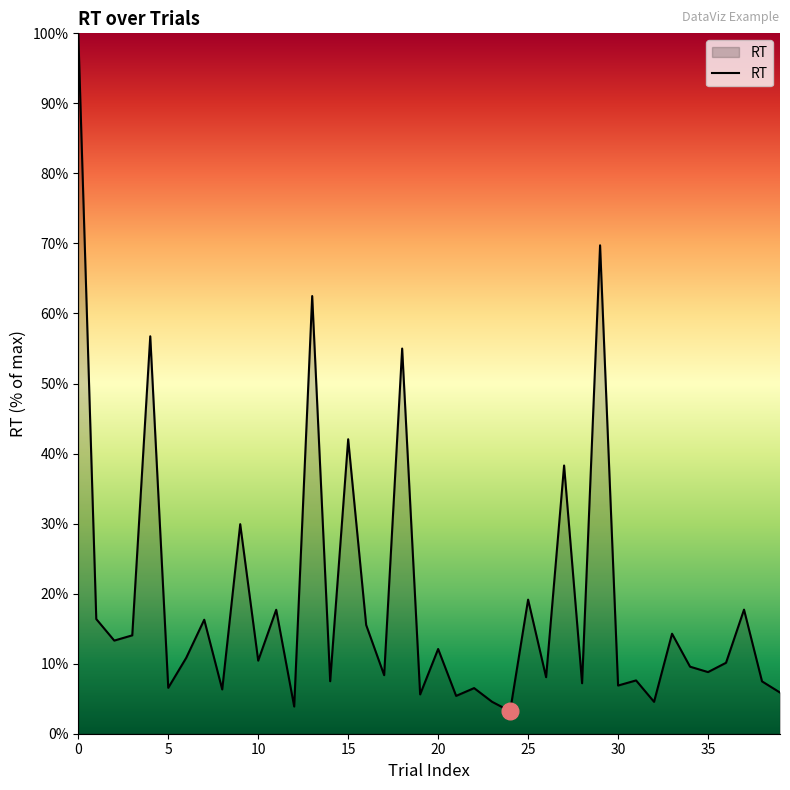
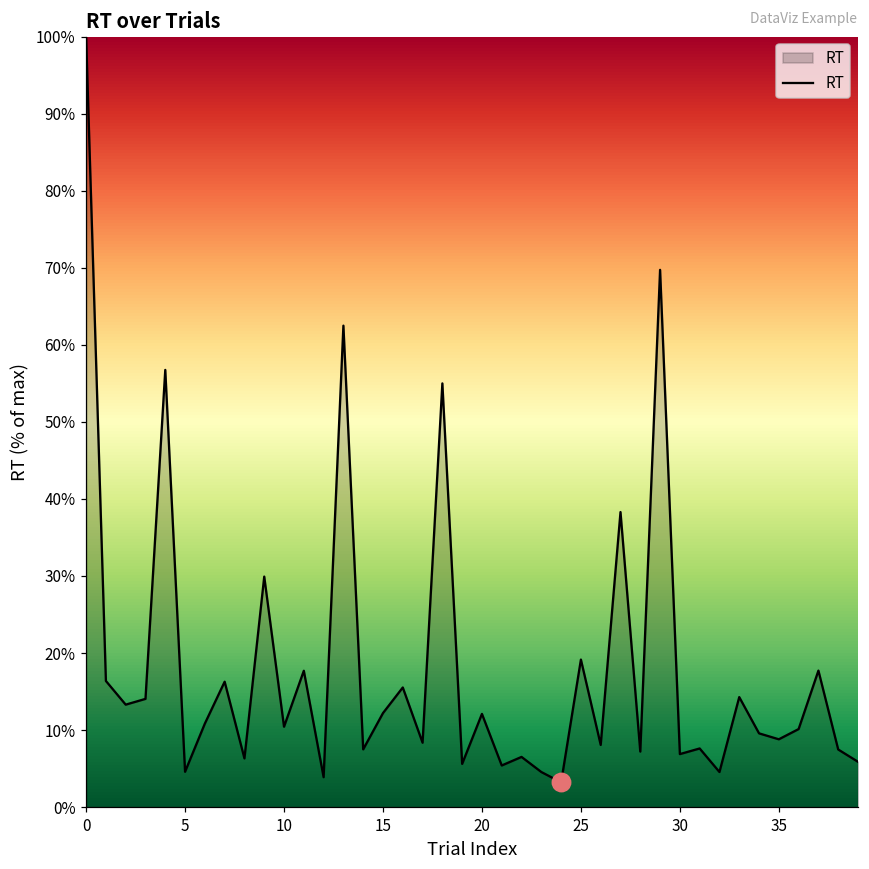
RT, 5: 7% -> 5%
RT, 15: 42% -> 12%
